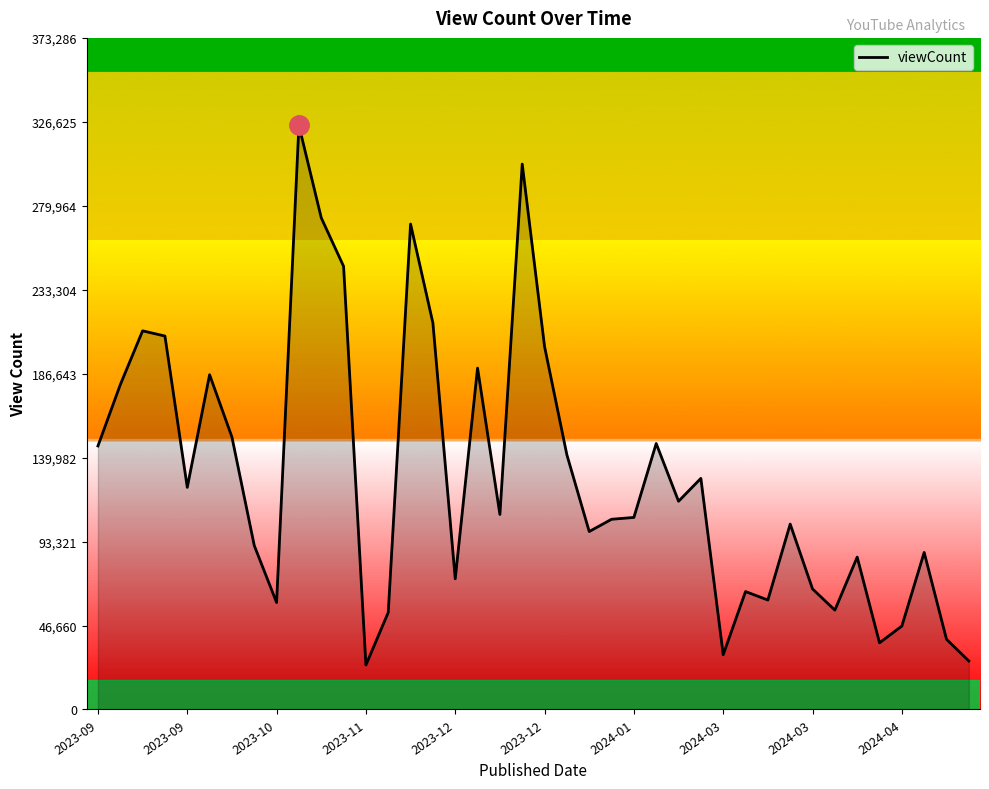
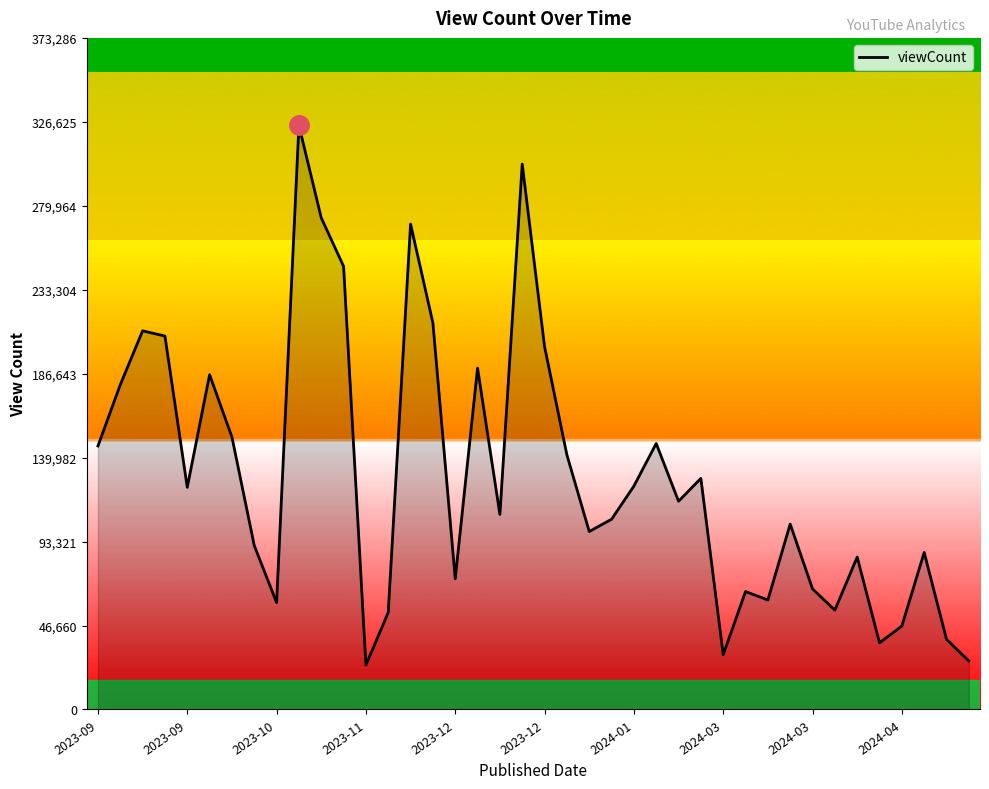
viewCount, 2024-01: 107,000 -> 124,000
